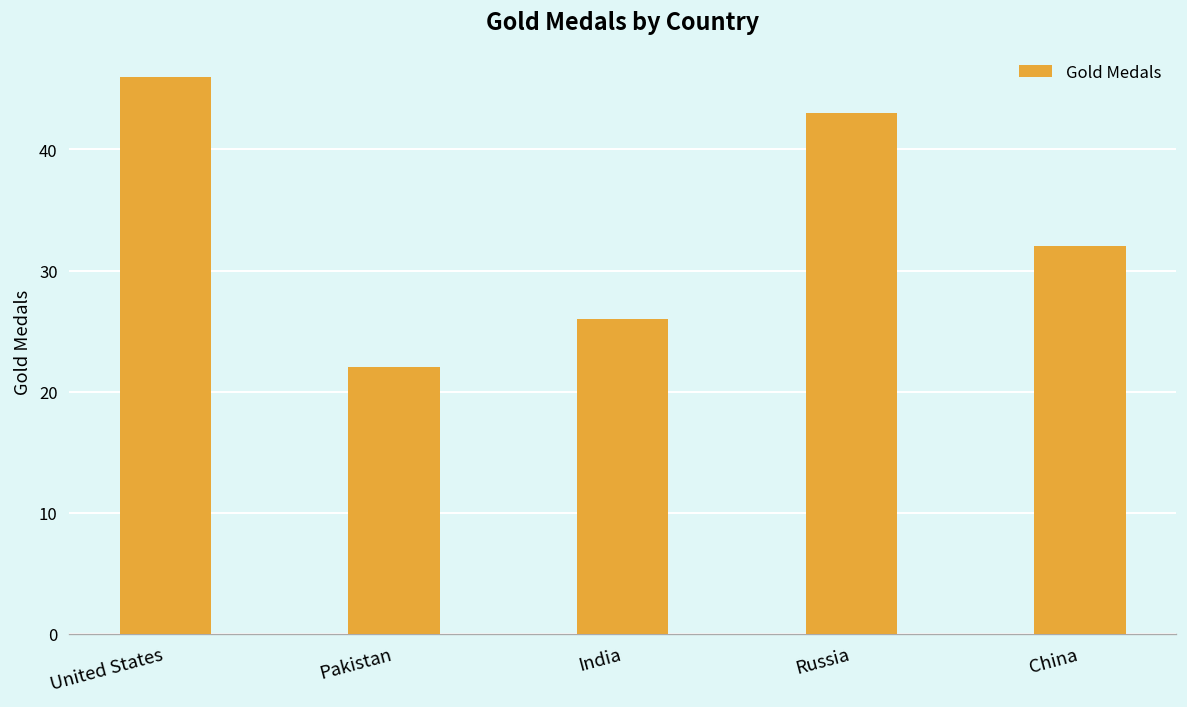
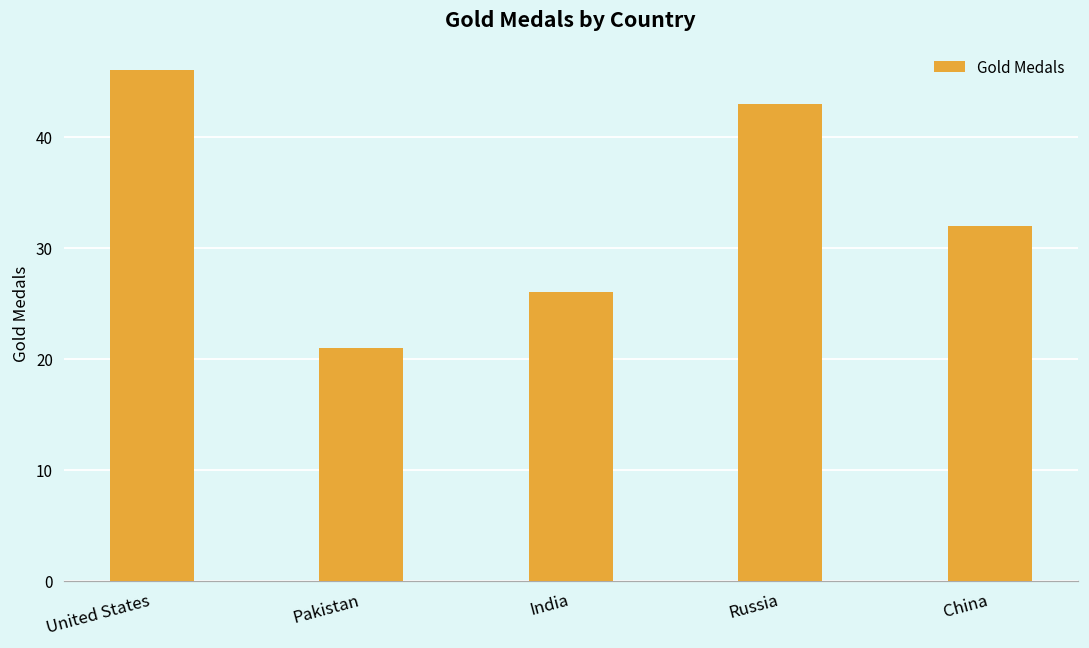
Pakistan: 22 -> 21
